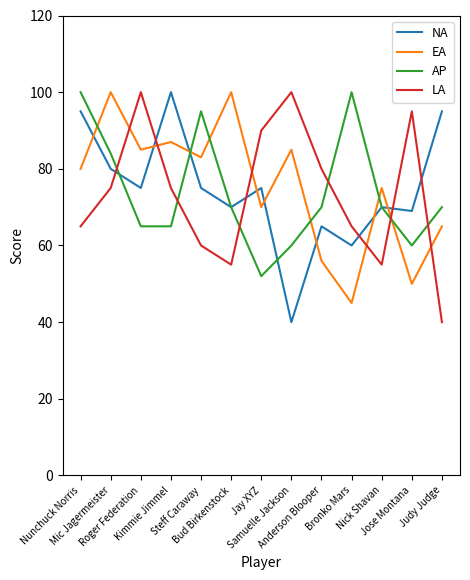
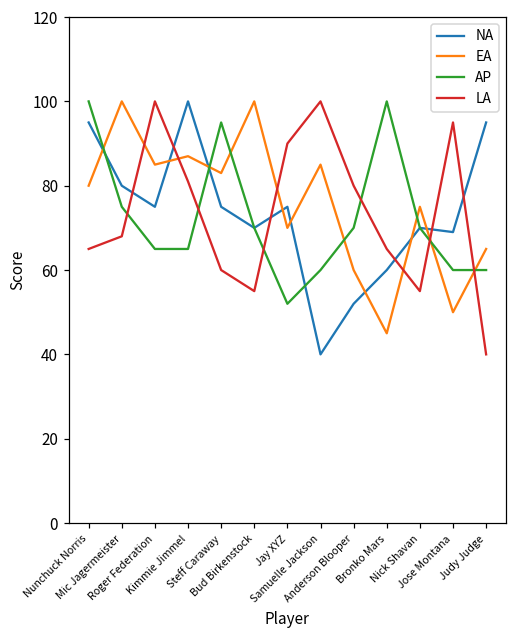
AP, Mic Jagermeister: 84 -> 75
LA, Mic Jagermeister: 75 -> 68
LA, Kimmie Jimmel: 75 -> 81
NA, Anderson Blooper: 65 -> 52
EA, Anderson Blooper: 56 -> 60
AP, Judy Judge: 70 -> 60
